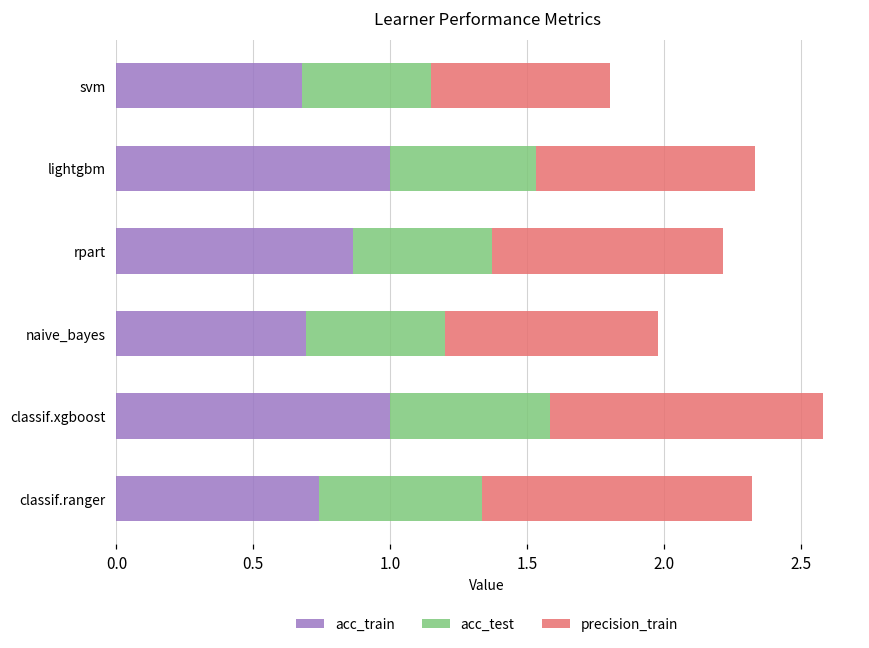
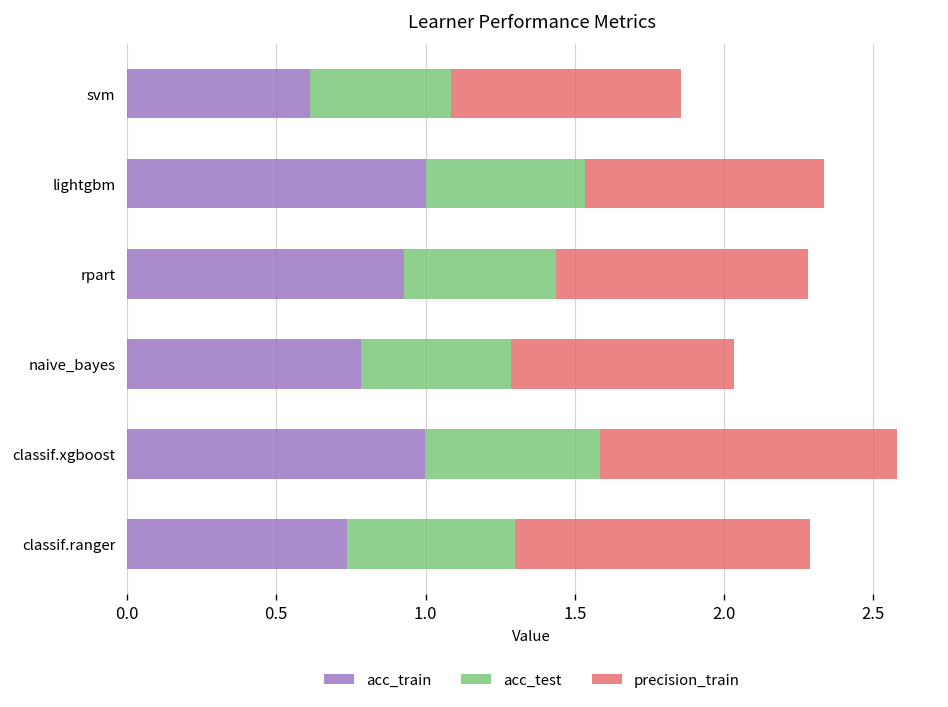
acc_train, svm: 0.68 -> 0.61
precision_train, svm: 0.66 -> 0.77
acc_train, rpart: 0.86 -> 0.93
acc_train, naive_bayes: 0.69 -> 0.78
precision_train, naive_bayes: 0.78 -> 0.75
acc_test, classif.ranger: 0.60 -> 0.56
